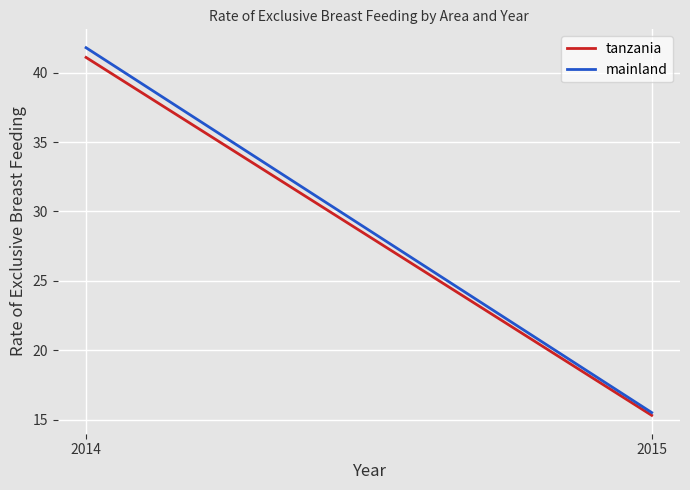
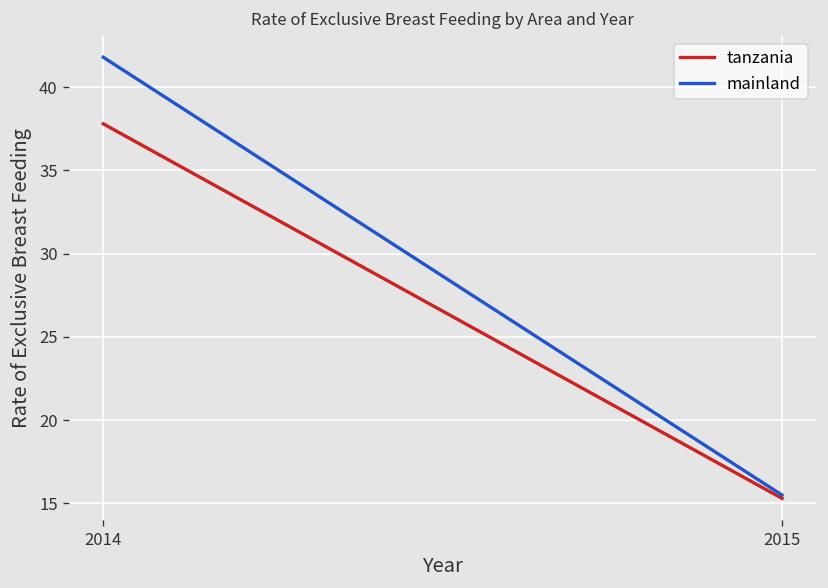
tanzania, 2014: 41.1 -> 37.8
